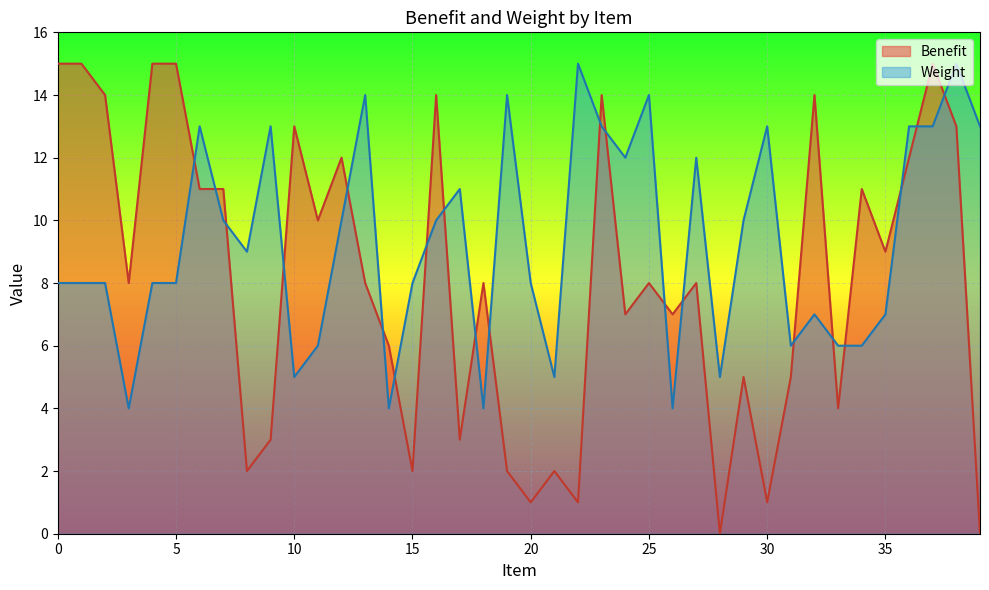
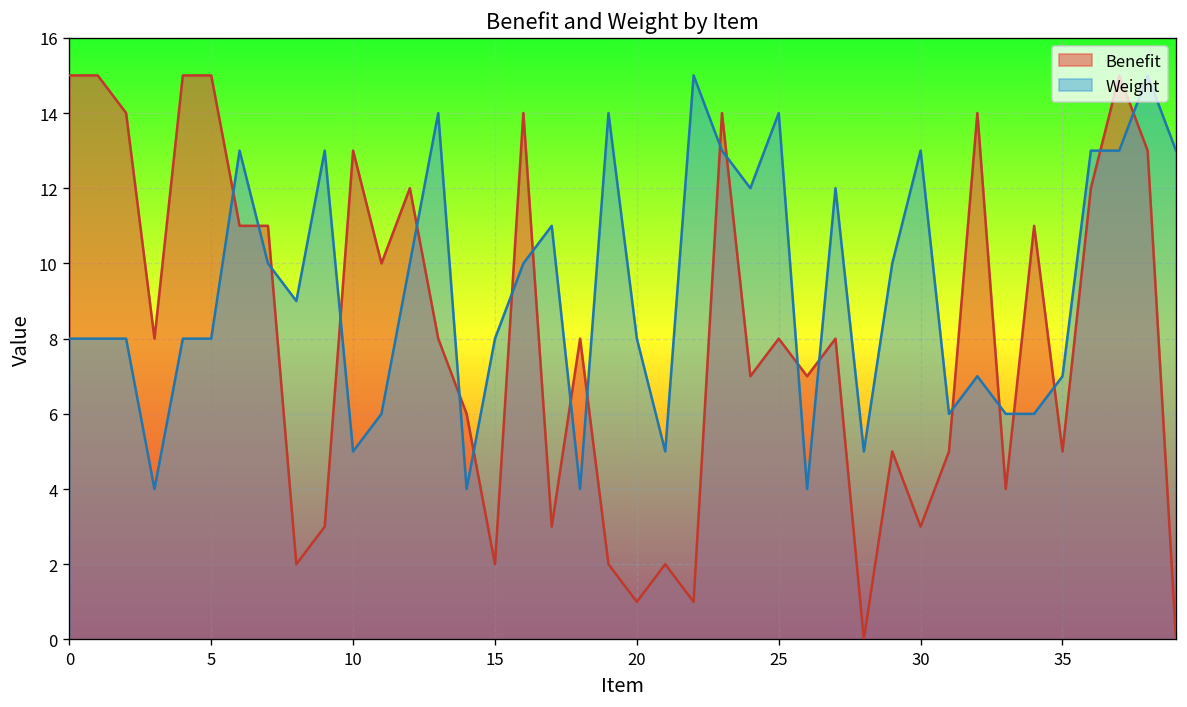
Benefit, 30: 1 -> 3
Benefit, 35: 9 -> 5
